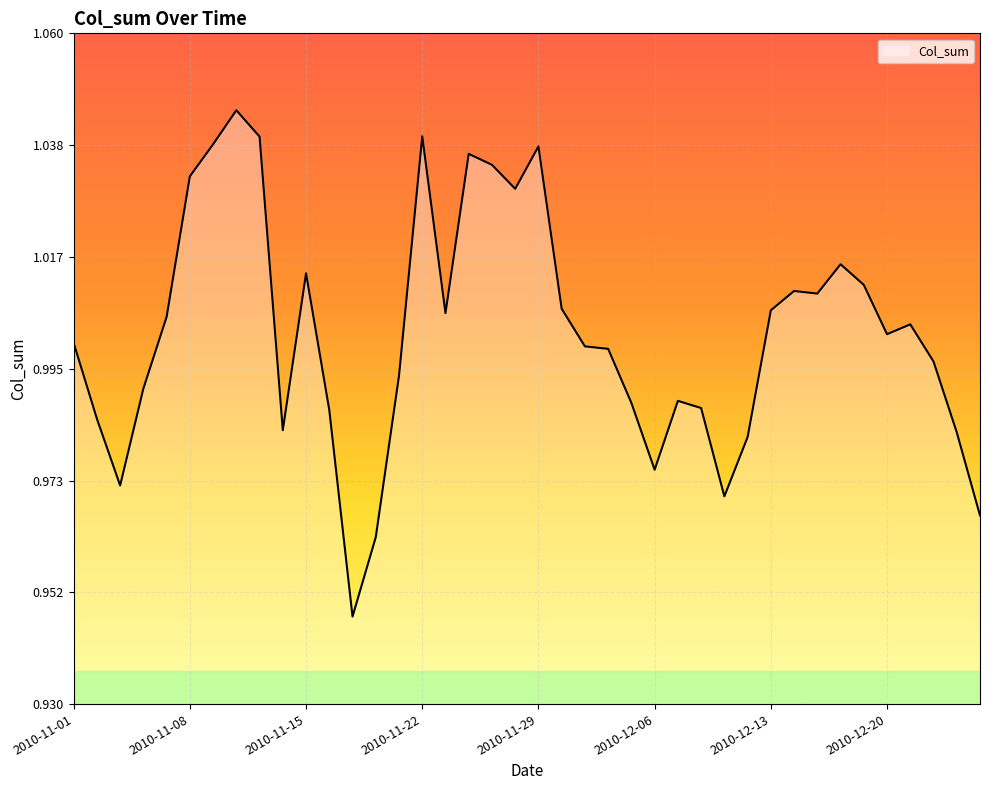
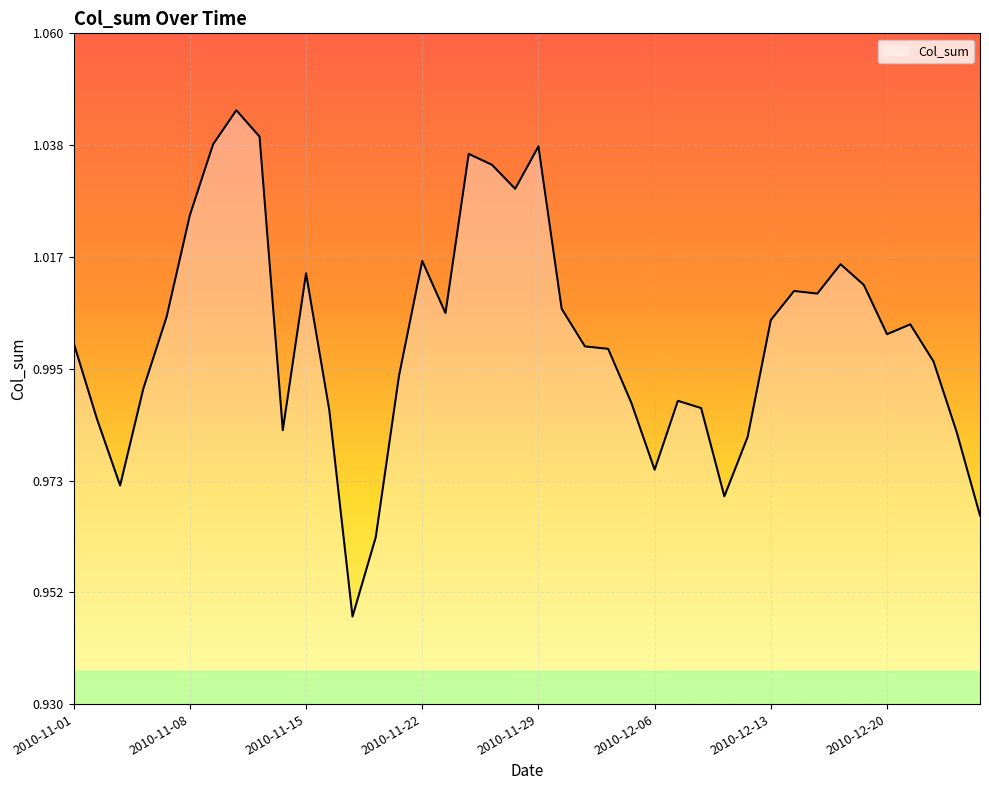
2010-11-08: 1.032 -> 1.025
2010-11-22: 1.040 -> 1.016
2010-12-13: 1.006 -> 1.004
